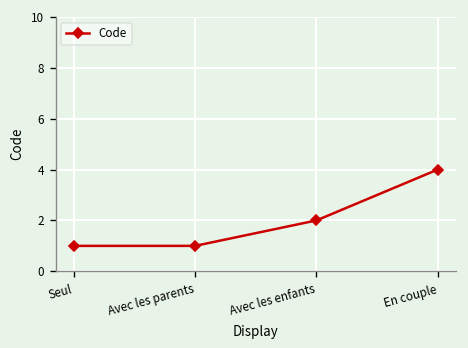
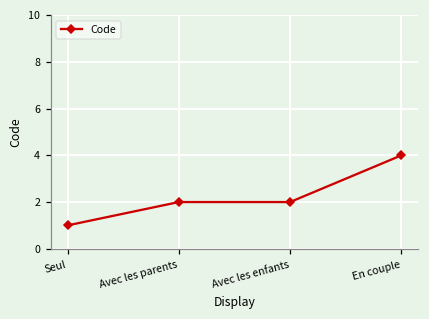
Avec les parents: 1 -> 2
